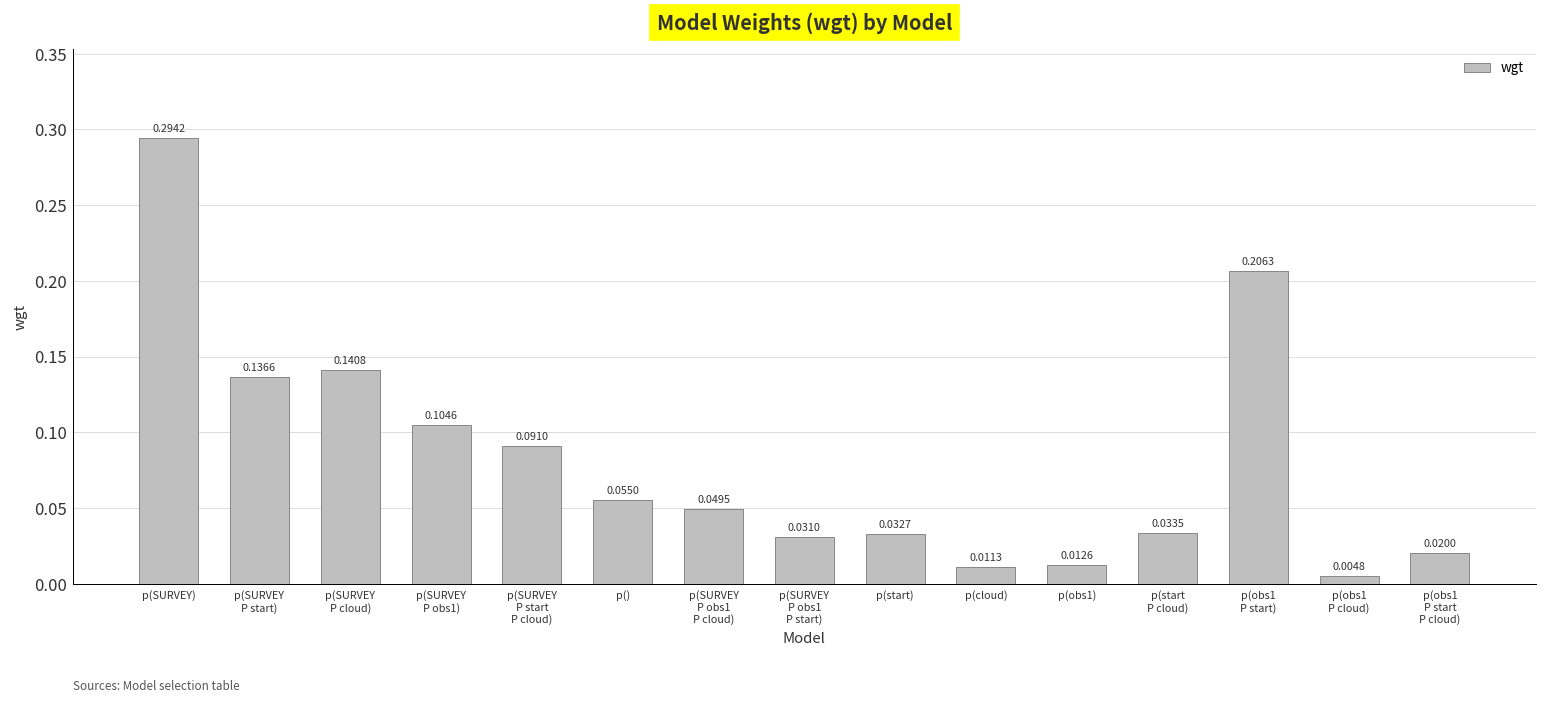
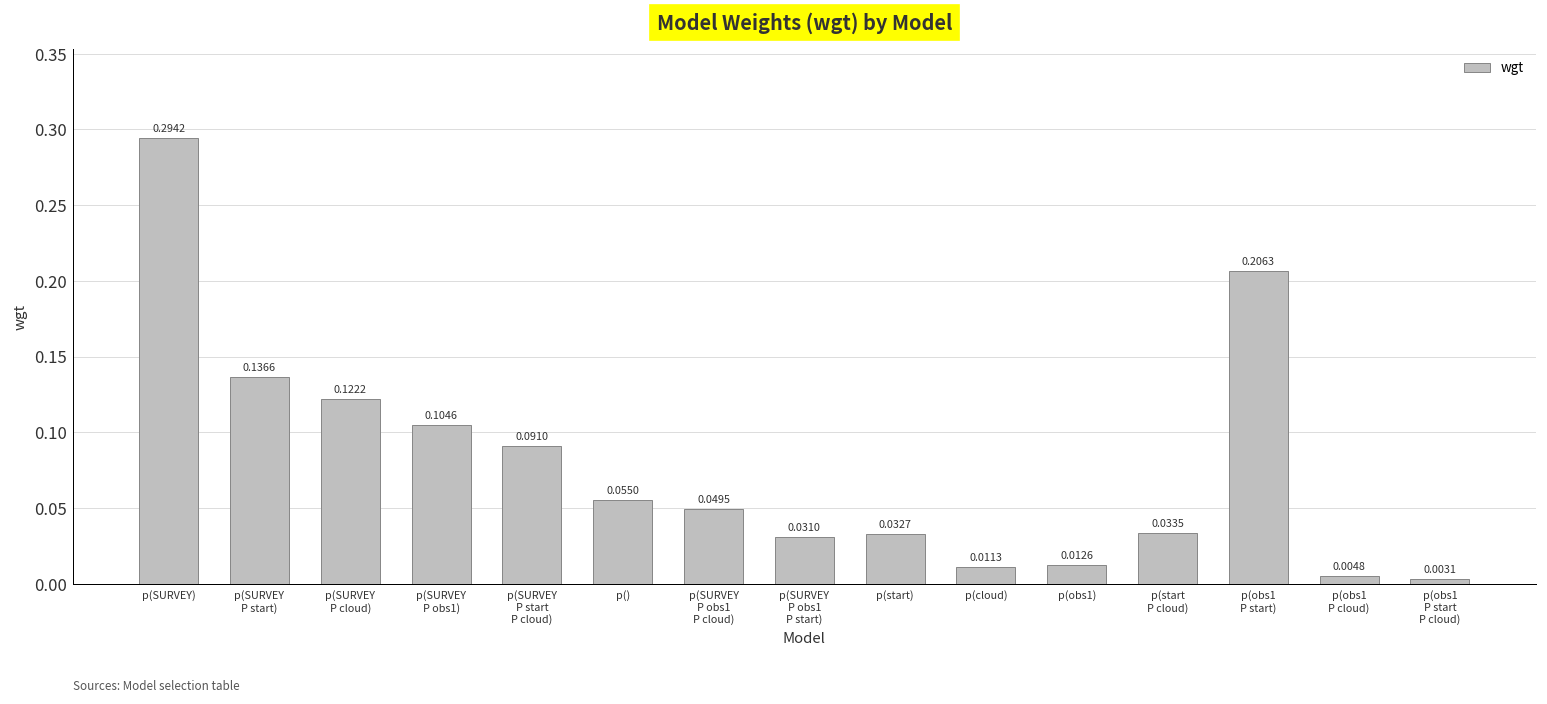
p(SURVEY P cloud): 0.1408 -> 0.1222
p(obs1 P start P cloud): 0.0200 -> 0.0031
